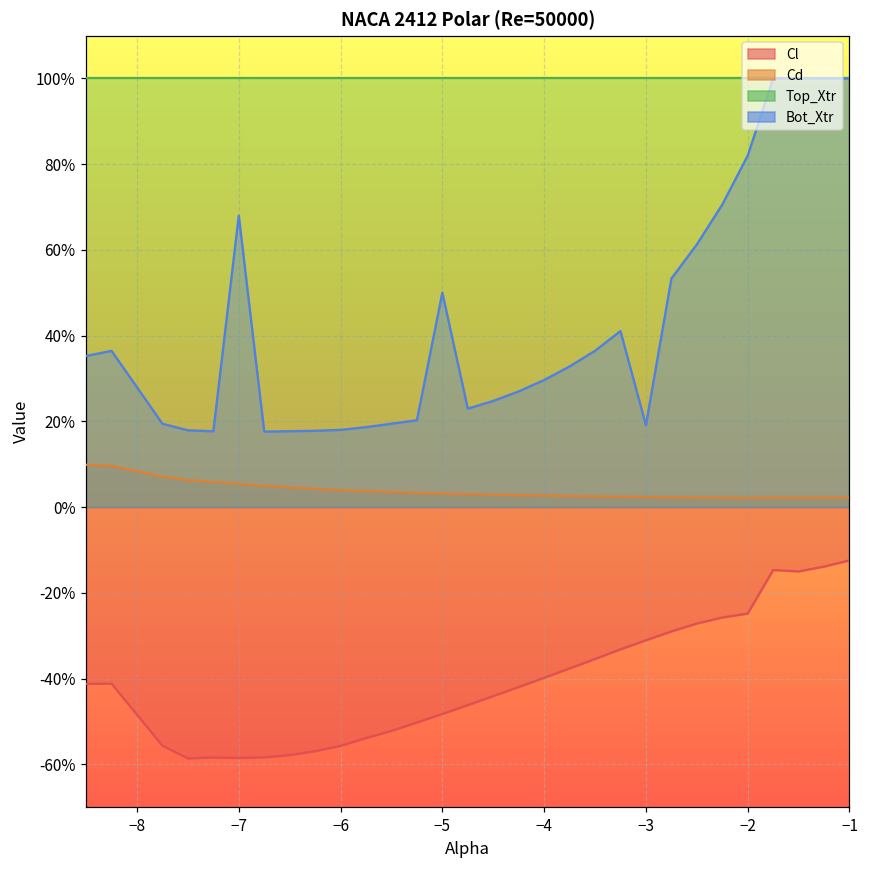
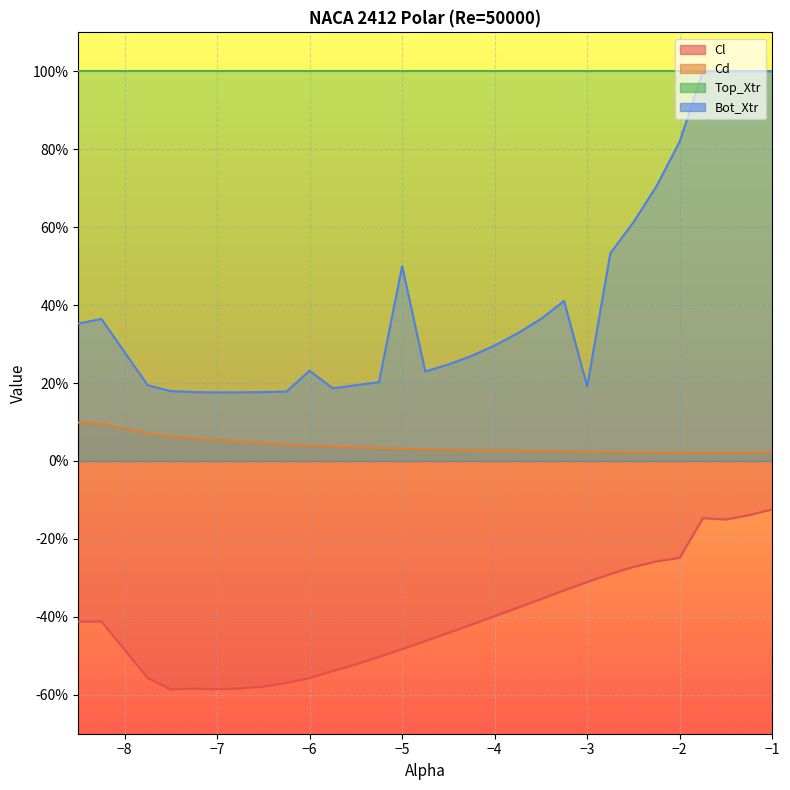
Bot_Xtr, −7: 68% -> 18%
Bot_Xtr, −6: 18% -> 23%
